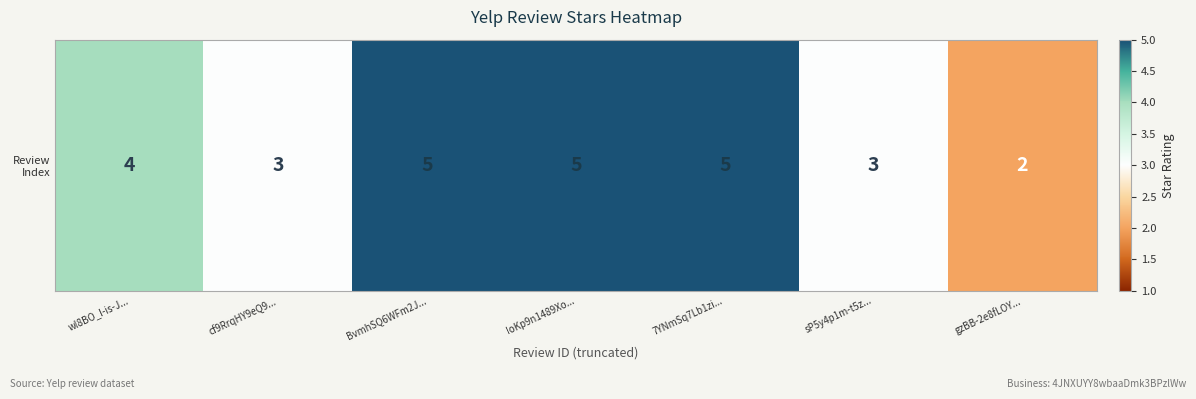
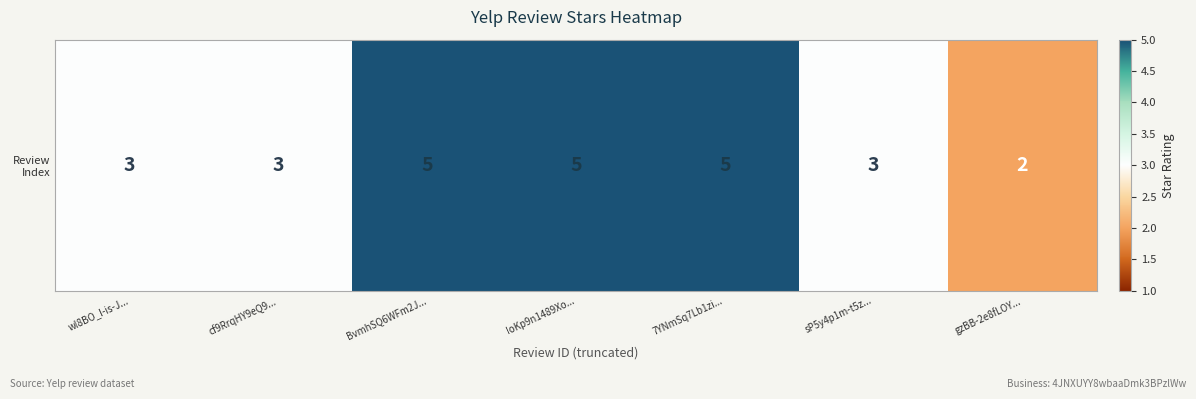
Review Index, wl8BO_I-is-J...: 4 -> 3
